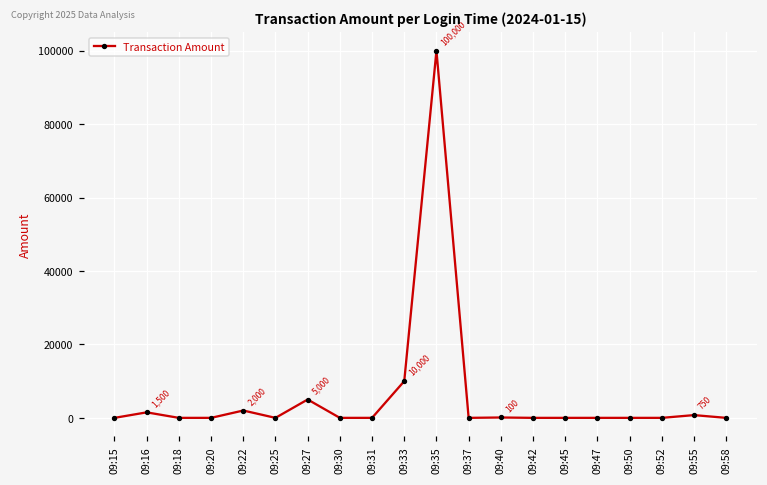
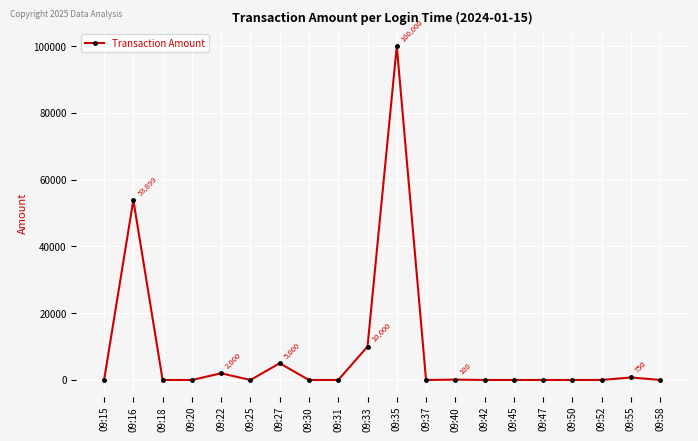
09:16: 1,500 -> 53,899
